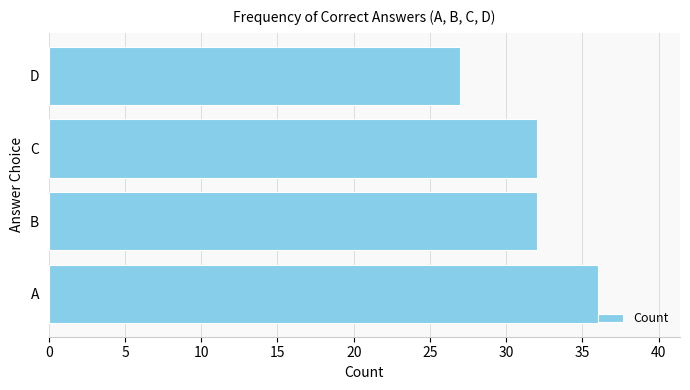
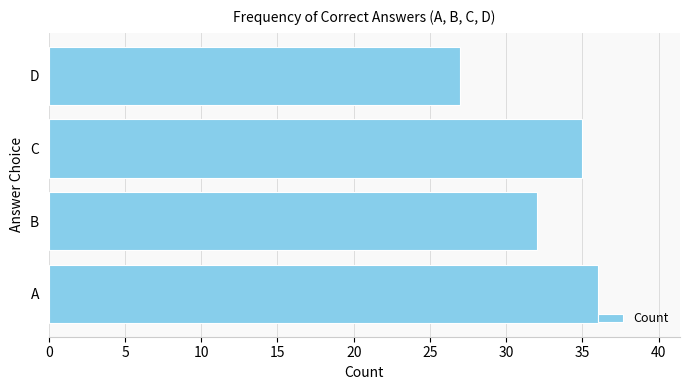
C: 32 -> 35
